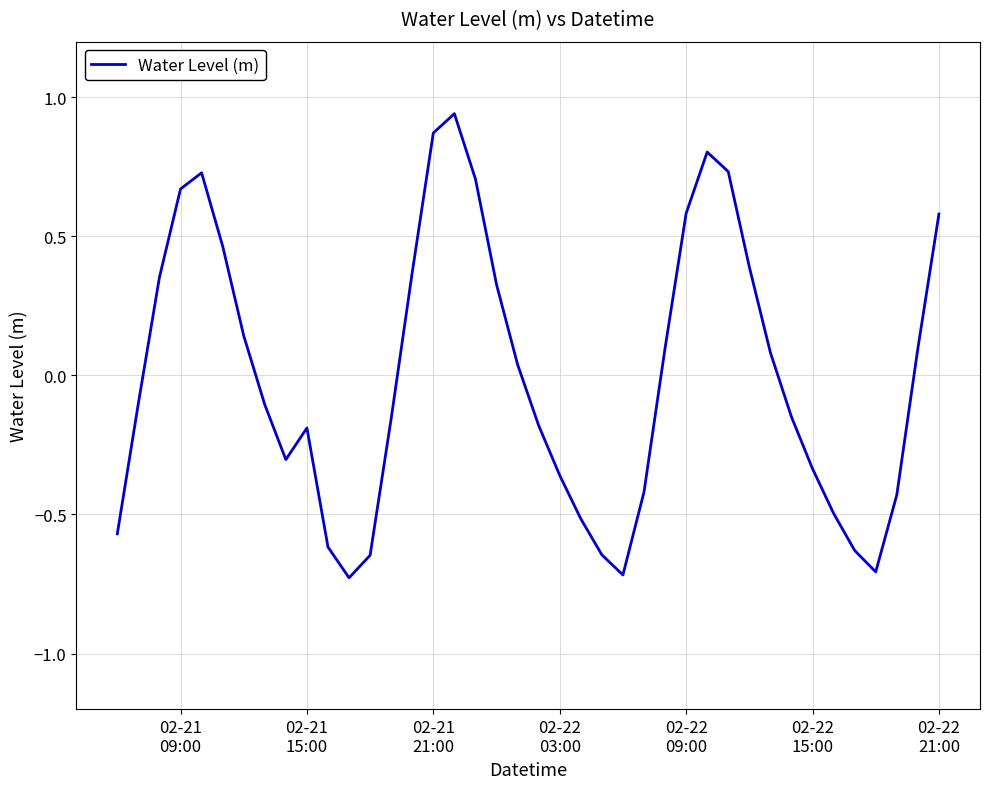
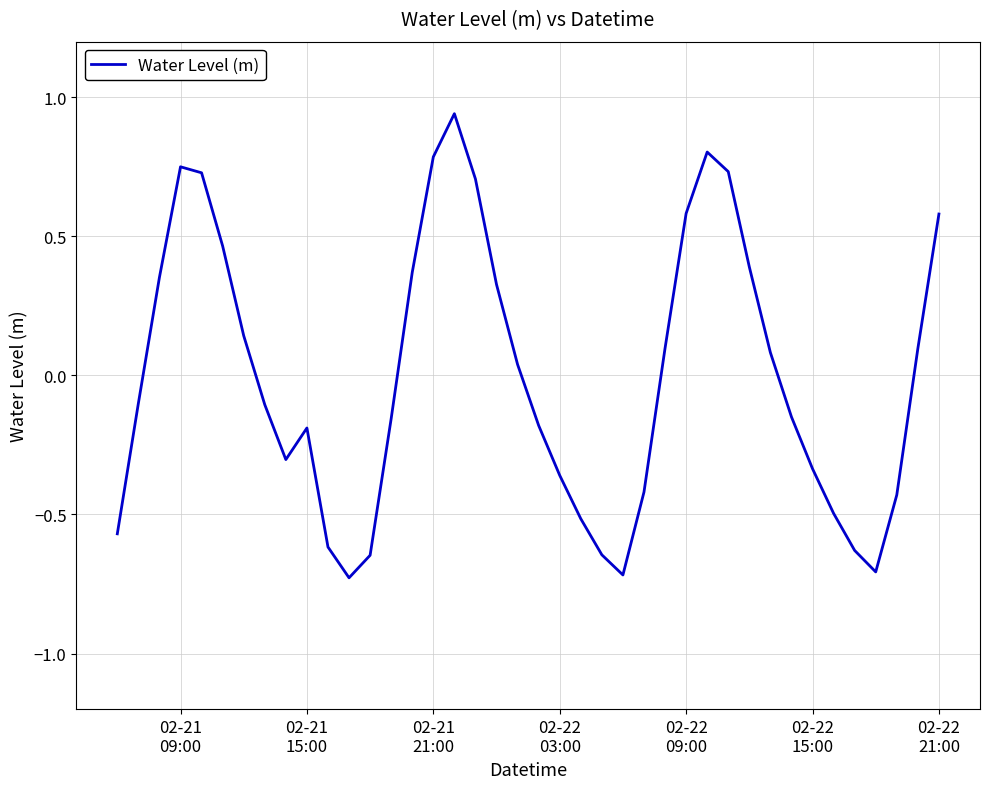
02-21 09:00: 0.67 -> 0.75
02-21 21:00: 0.87 -> 0.79
